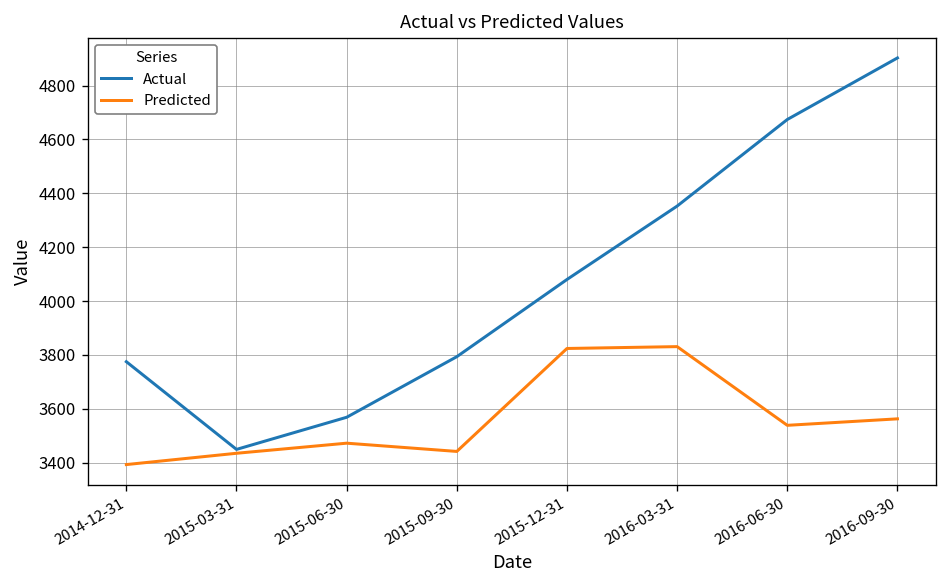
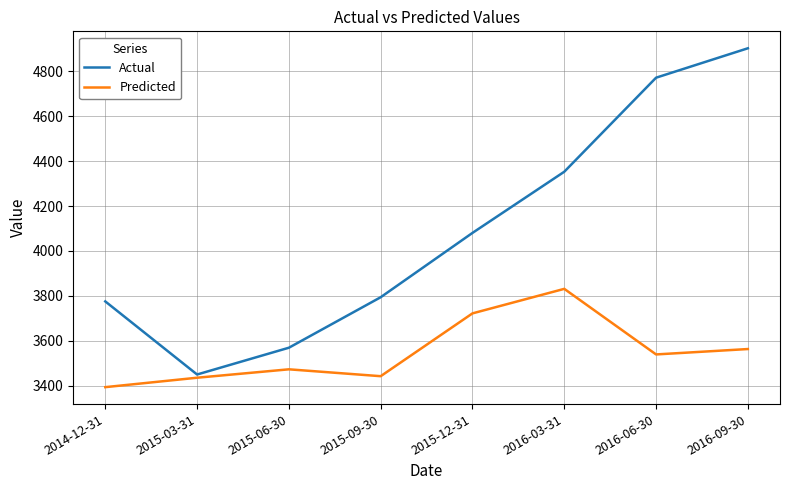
Predicted, 2015-12-31: 3820 -> 3720
Actual, 2016-06-30: 4670 -> 4770
